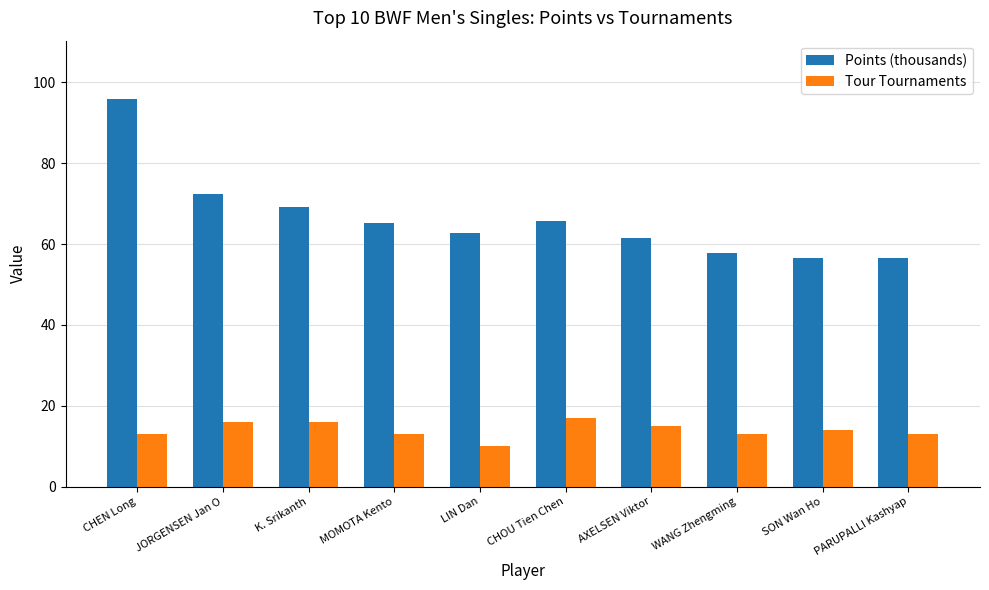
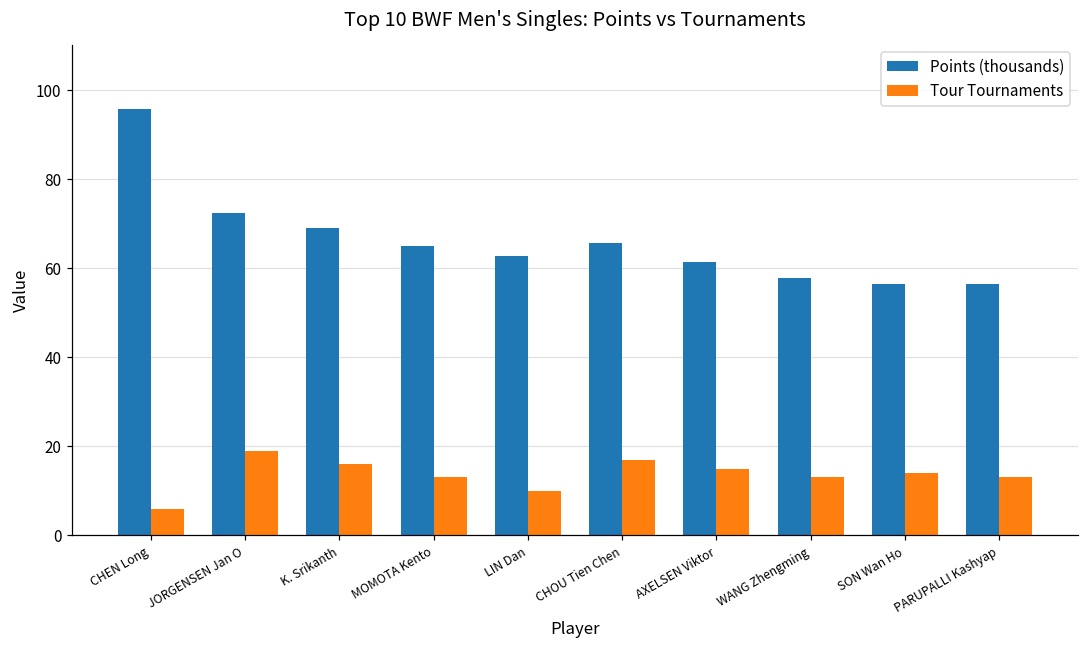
Tour Tournaments, CHEN Long: 13 -> 6
Tour Tournaments, JORGENSEN Jan O: 16 -> 19
